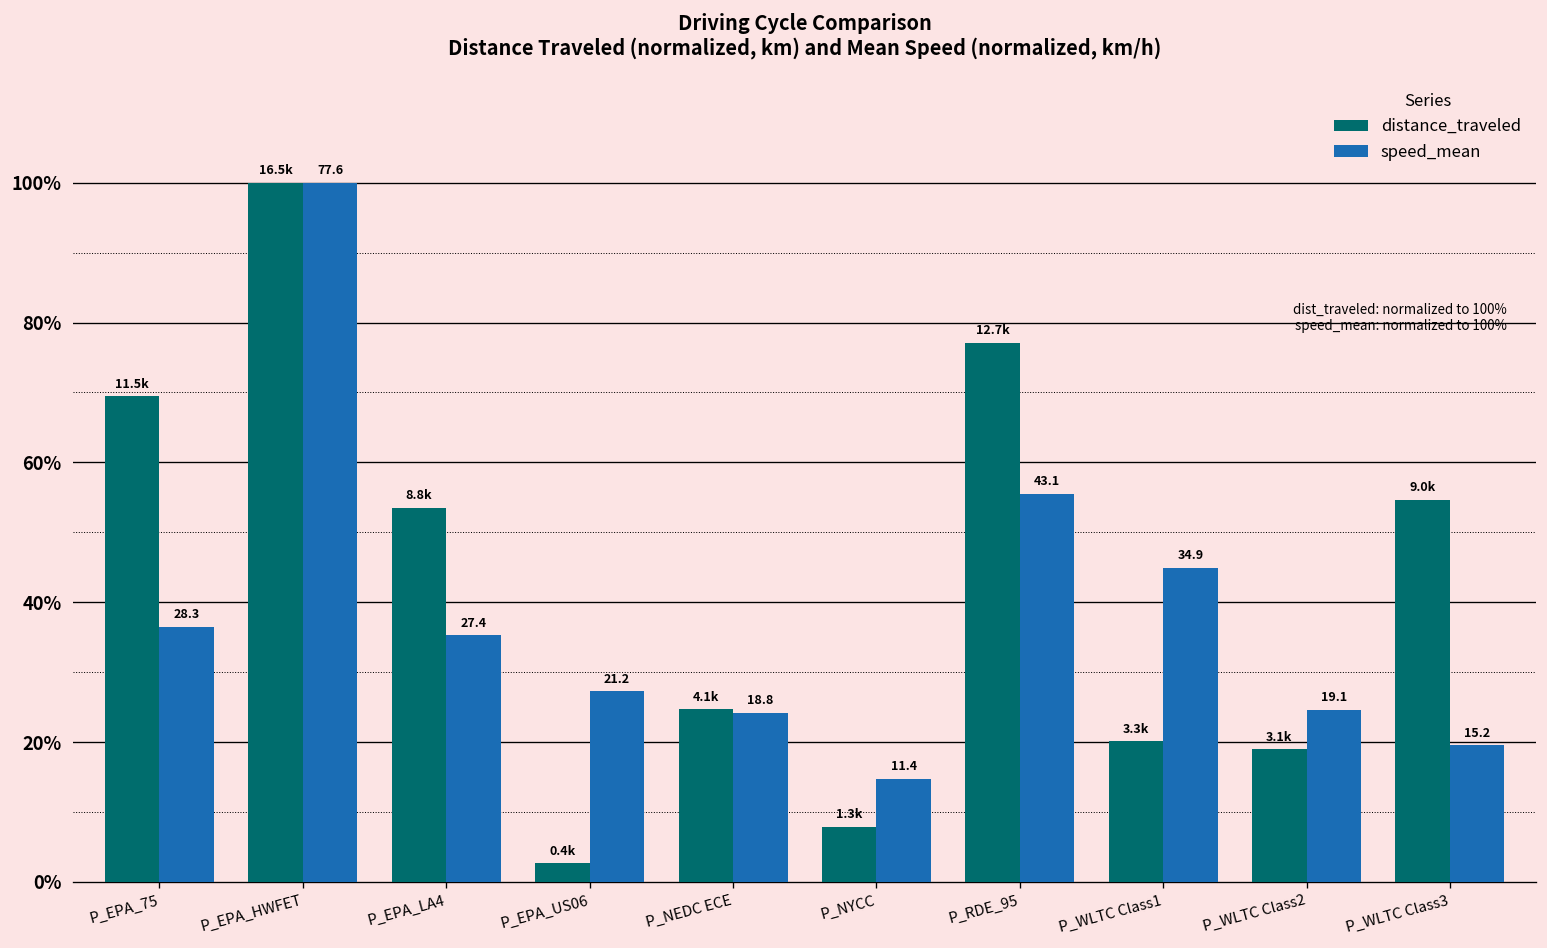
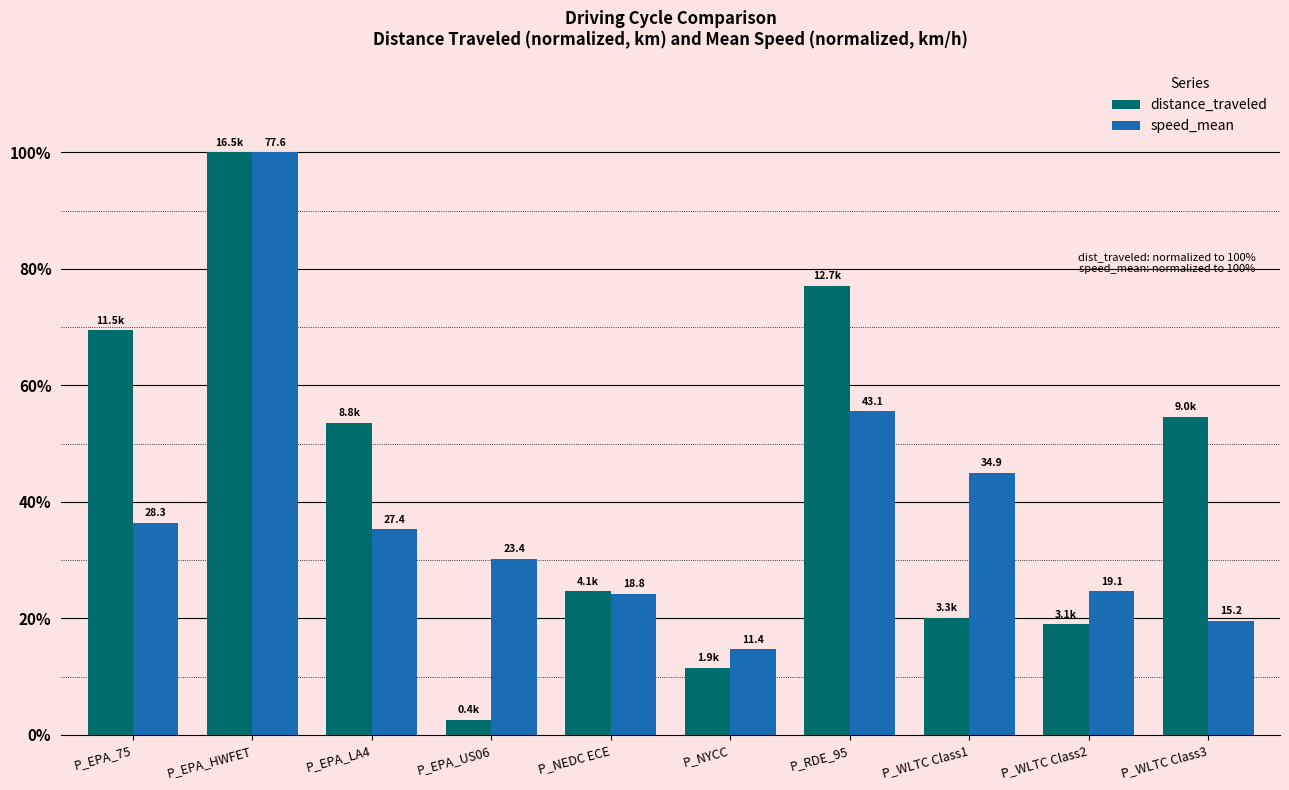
speed_mean, P_EPA_US06: 21.2 -> 23.4
distance_traveled, P_NYCC: 1.3k -> 1.9k
